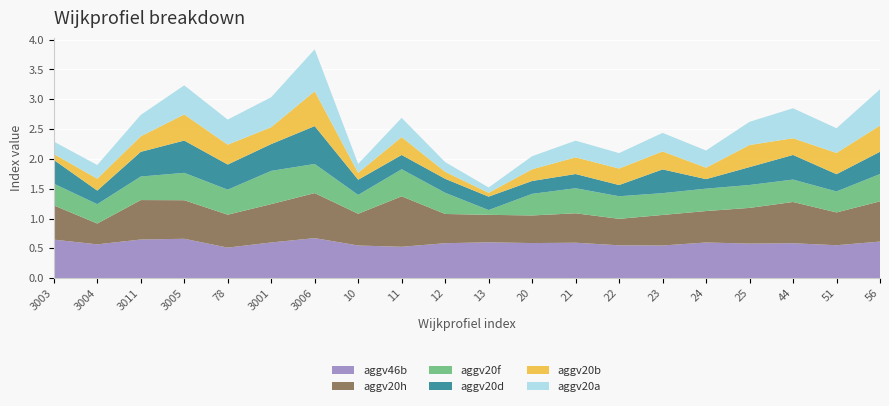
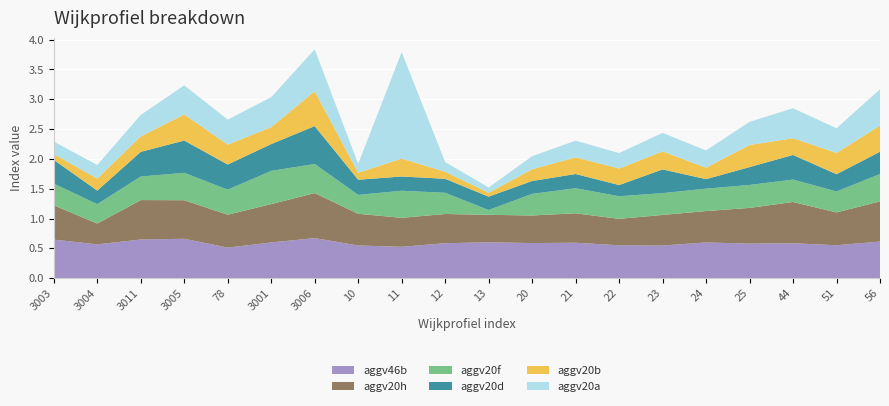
aggv20h, 11: 0.8 -> 0.5
aggv20a, 11: 0.3 -> 1.8
